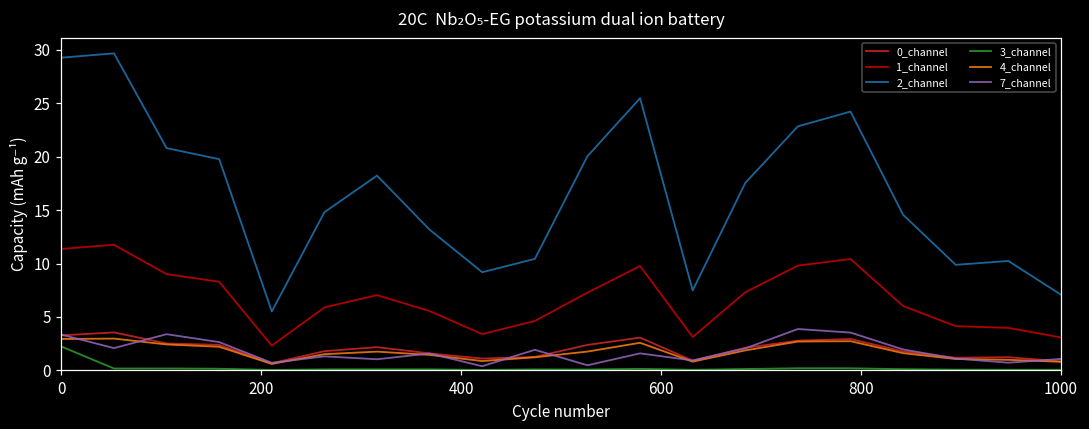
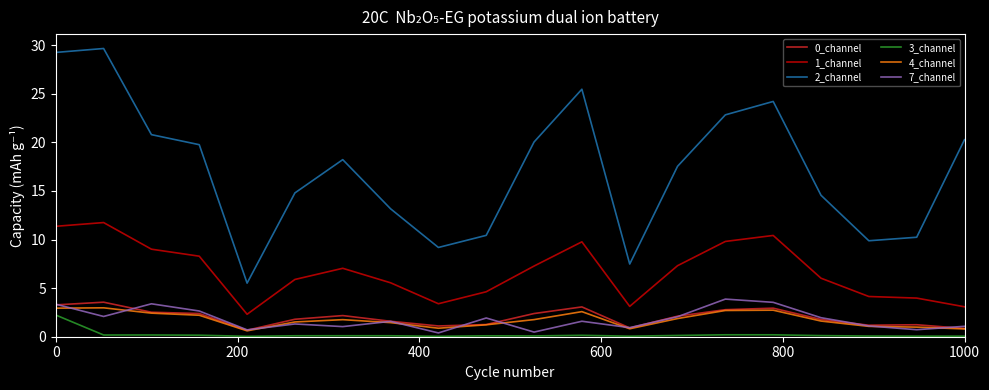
2_channel, 1000: 7 -> 20
